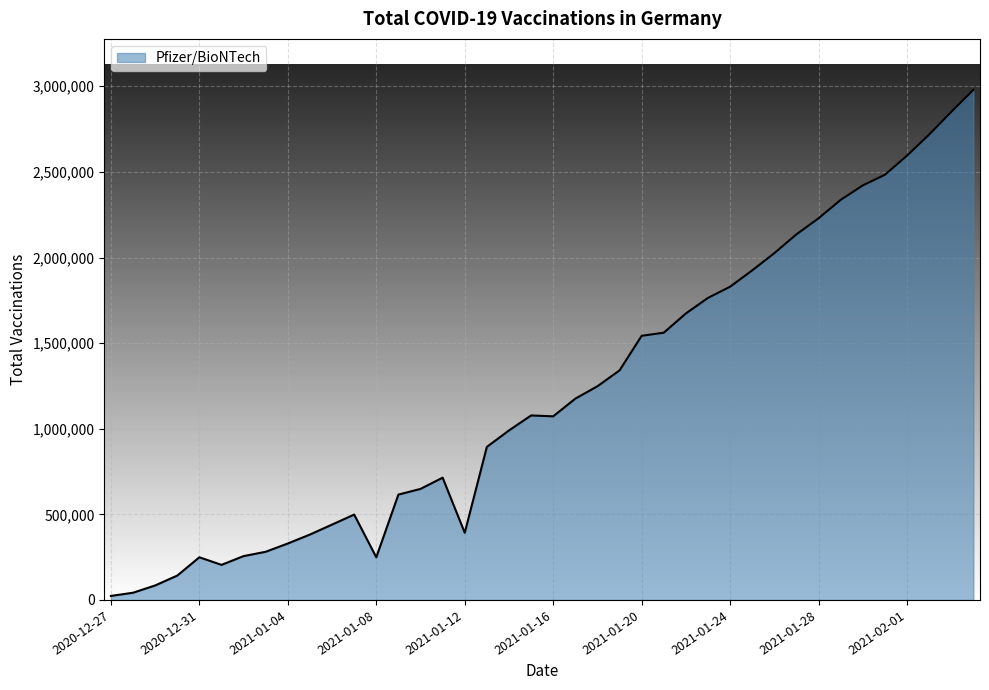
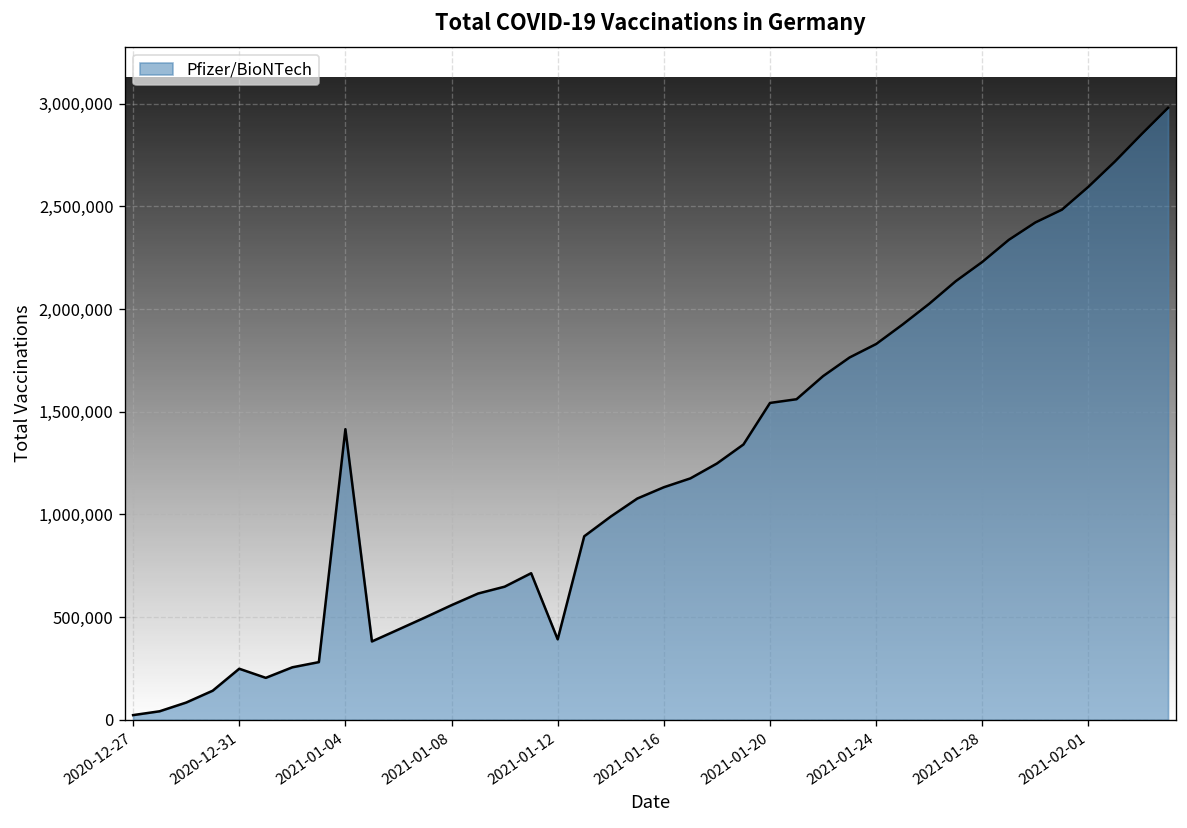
2021-01-04: 330,000 -> 1,420,000
2021-01-08: 250,000 -> 560,000
2021-01-16: 1,070,000 -> 1,130,000
